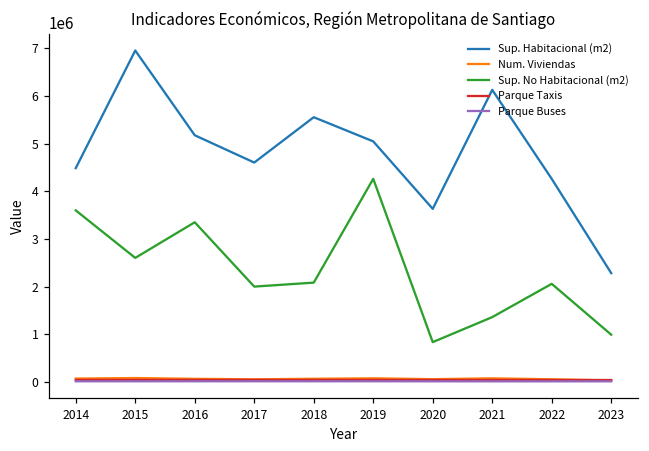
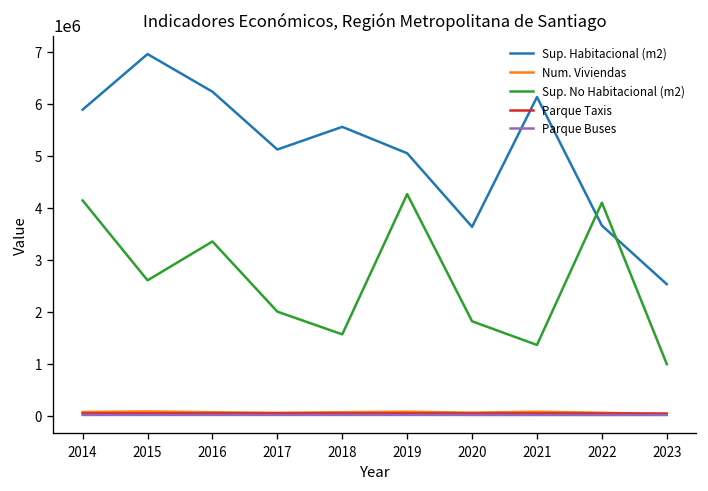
Sup. Habitacional (m2), 2014: 4500000 -> 5900000
Sup. No Habitacional (m2), 2014: 3600000 -> 4100000
Sup. Habitacional (m2), 2016: 5200000 -> 6200000
Sup. Habitacional (m2), 2017: 4600000 -> 5100000
Sup. No Habitacional (m2), 2018: 2100000 -> 1600000
Sup. No Habitacional (m2), 2020: 800000 -> 1800000
Sup. Habitacional (m2), 2022: 4300000 -> 3700000
Sup. No Habitacional (m2), 2022: 2100000 -> 4100000
Sup. Habitacional (m2), 2023: 2300000 -> 2500000
